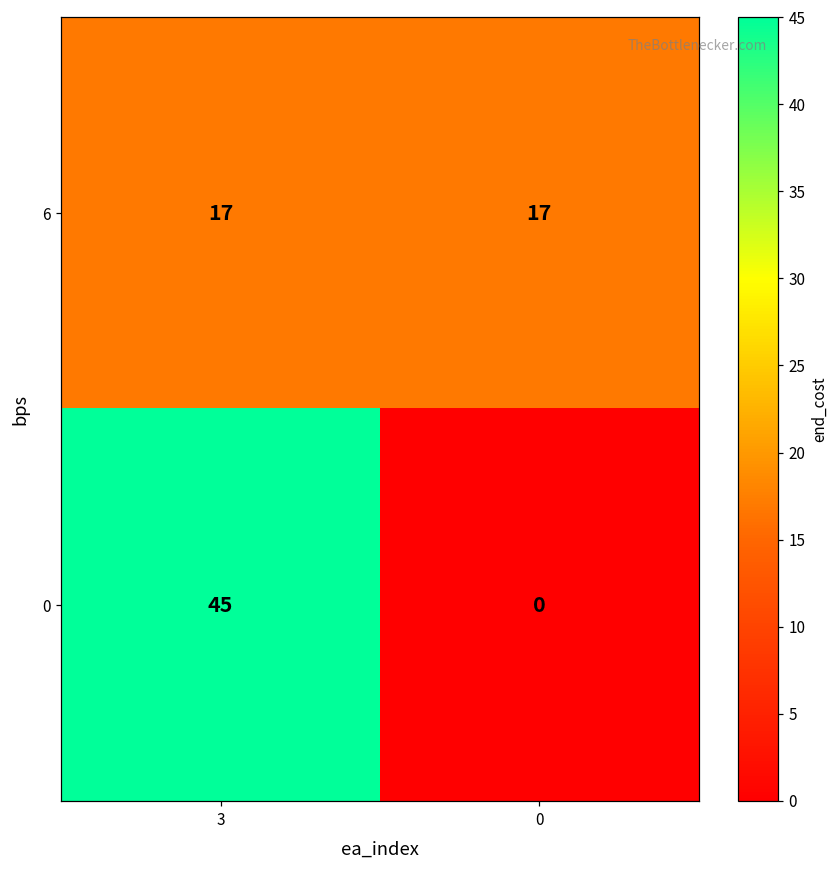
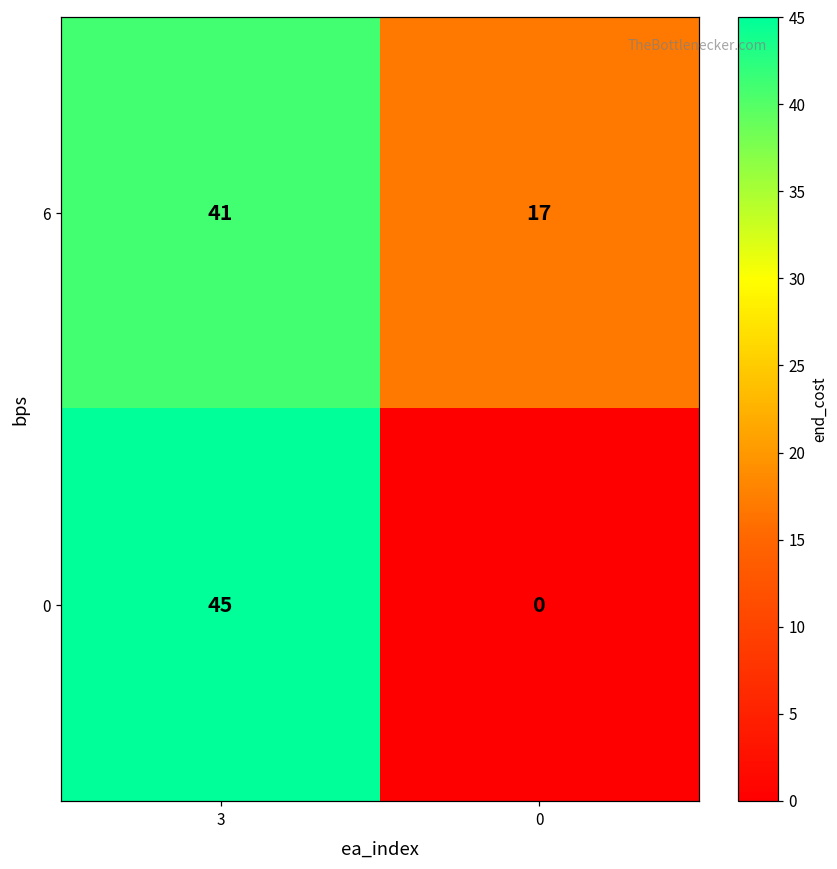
6, 3: 17 -> 41
